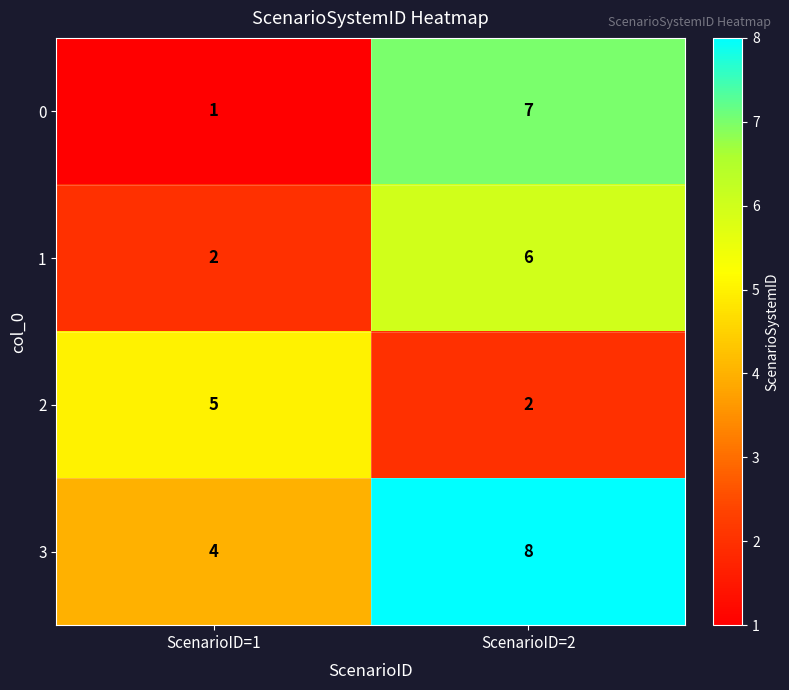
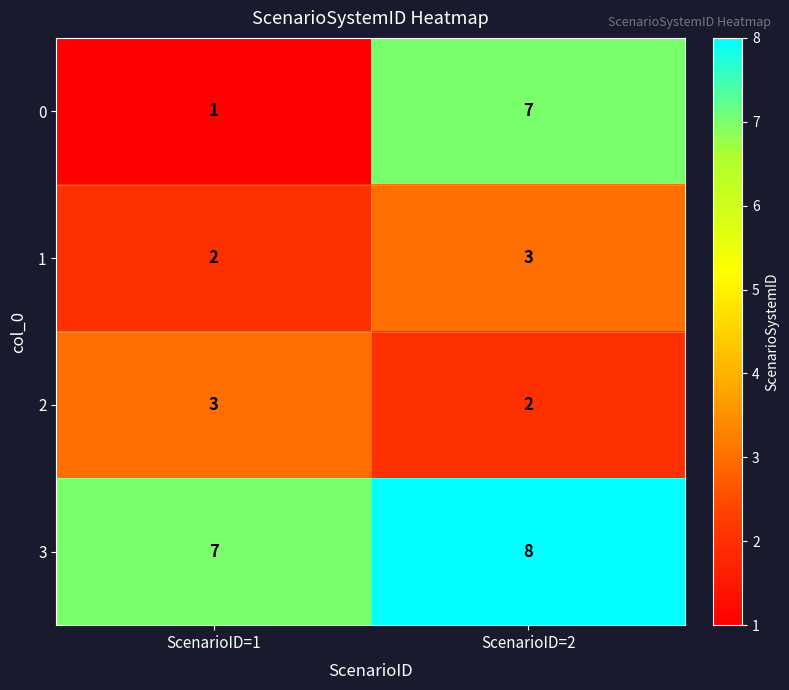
1, ScenarioID=2: 6 -> 3
2, ScenarioID=1: 5 -> 3
3, ScenarioID=1: 4 -> 7
